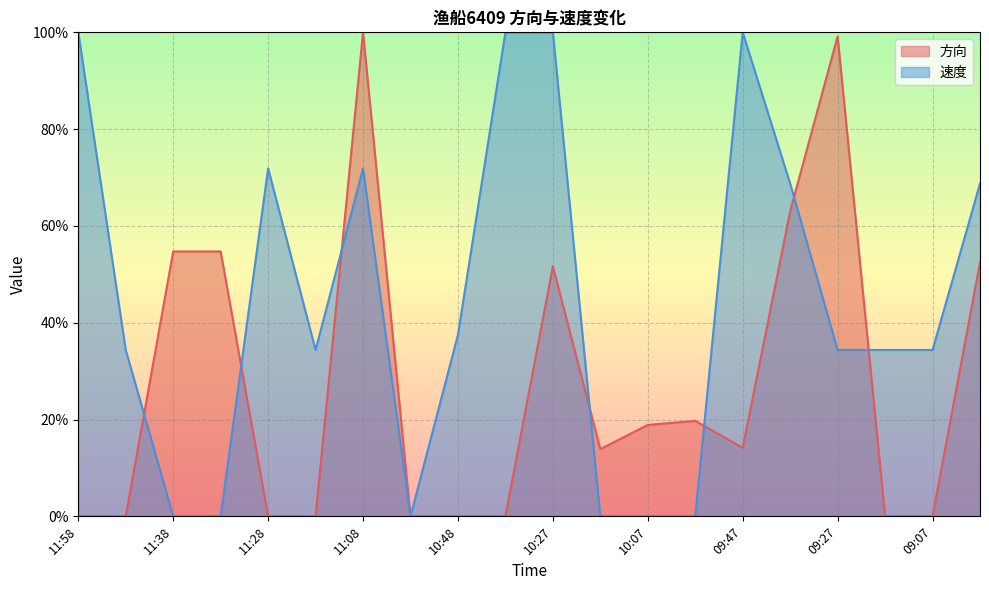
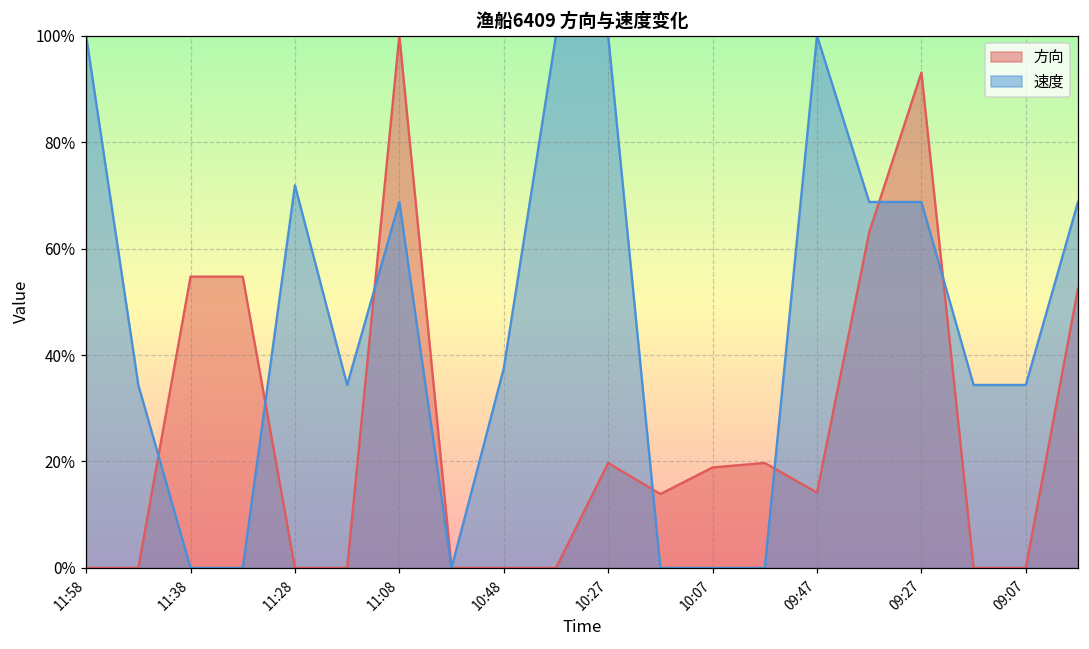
速度, 11:08: 72% -> 69%
方向, 10:27: 52% -> 20%
方向, 09:27: 99% -> 93%
速度, 09:27: 34% -> 69%
